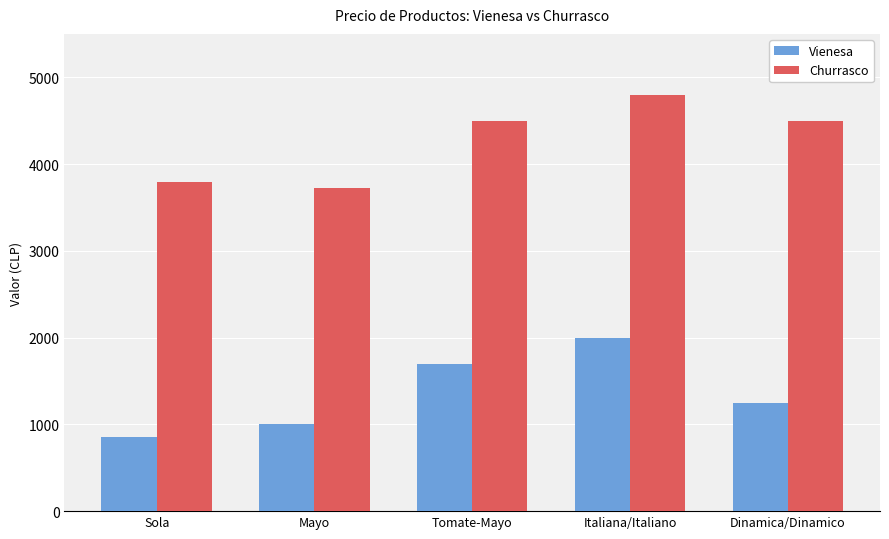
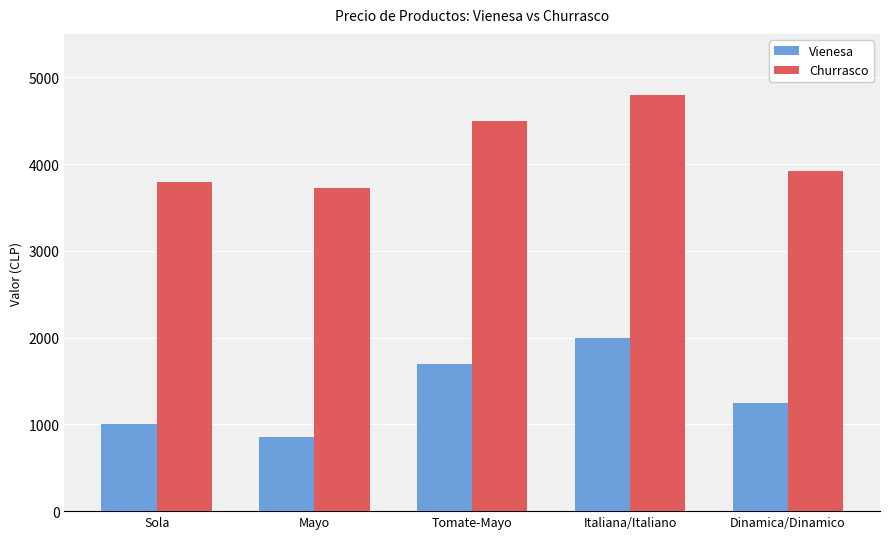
Vienesa, Sola: 900 -> 1000
Vienesa, Mayo: 1000 -> 900
Churrasco, Dinamica/Dinamico: 4500 -> 3900
